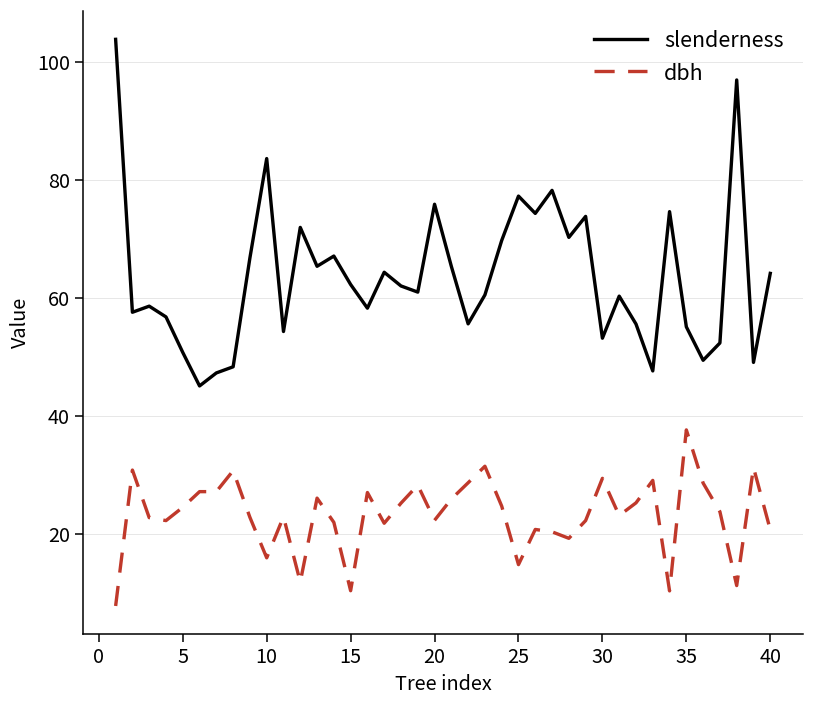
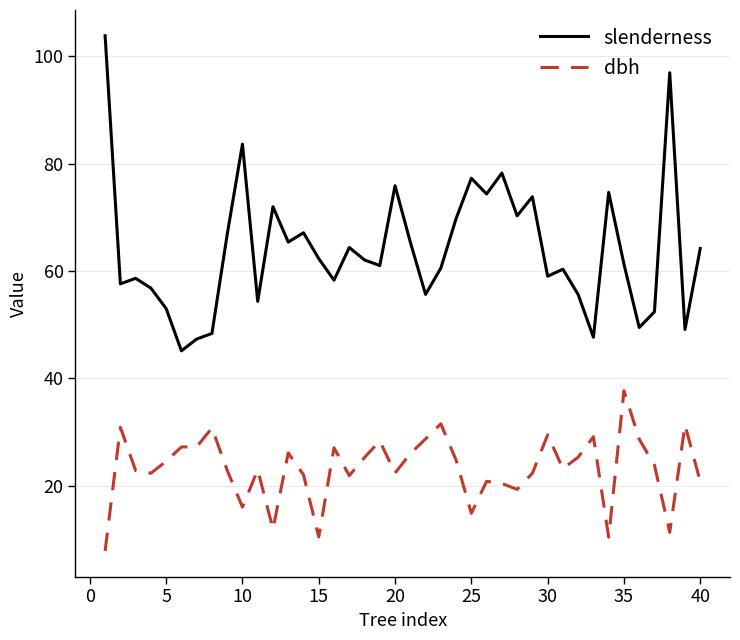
slenderness, 5: 51 -> 53
slenderness, 30: 53 -> 59
slenderness, 35: 55 -> 61
